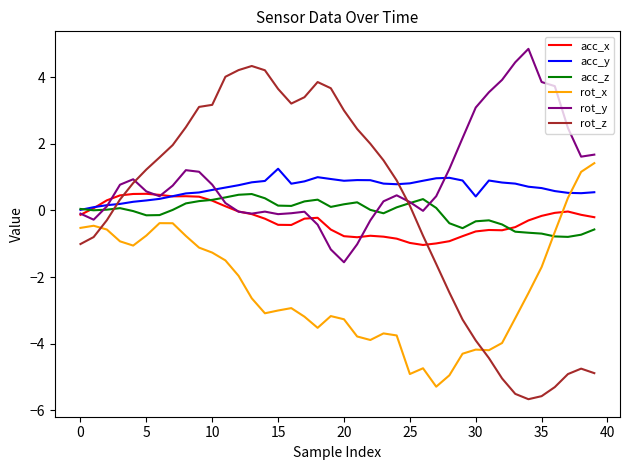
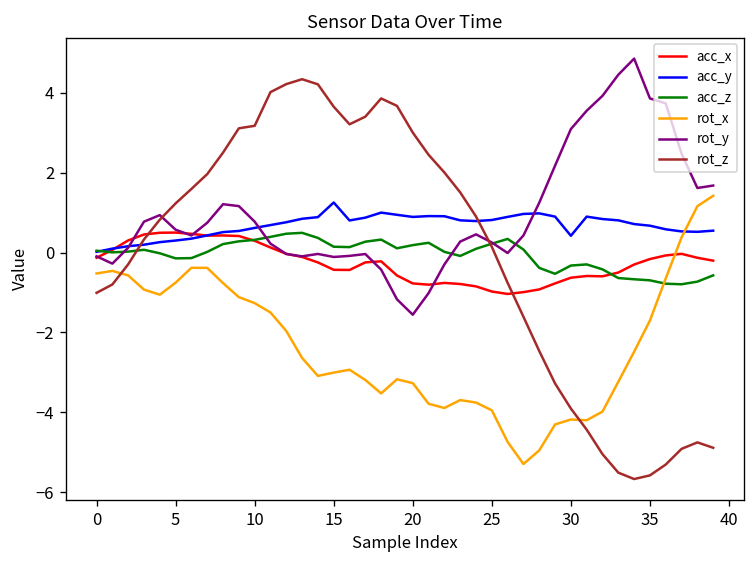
rot_x, 25: -4.9 -> -3.9
